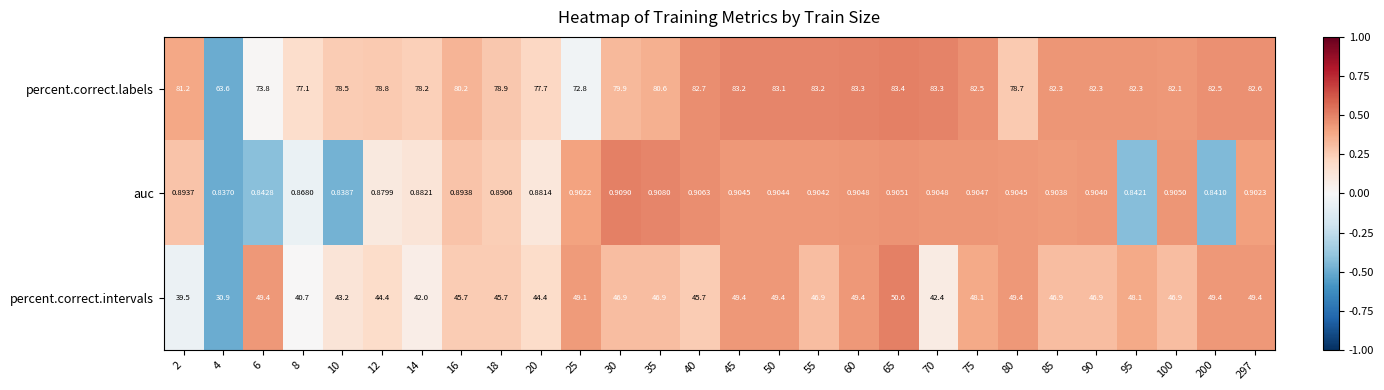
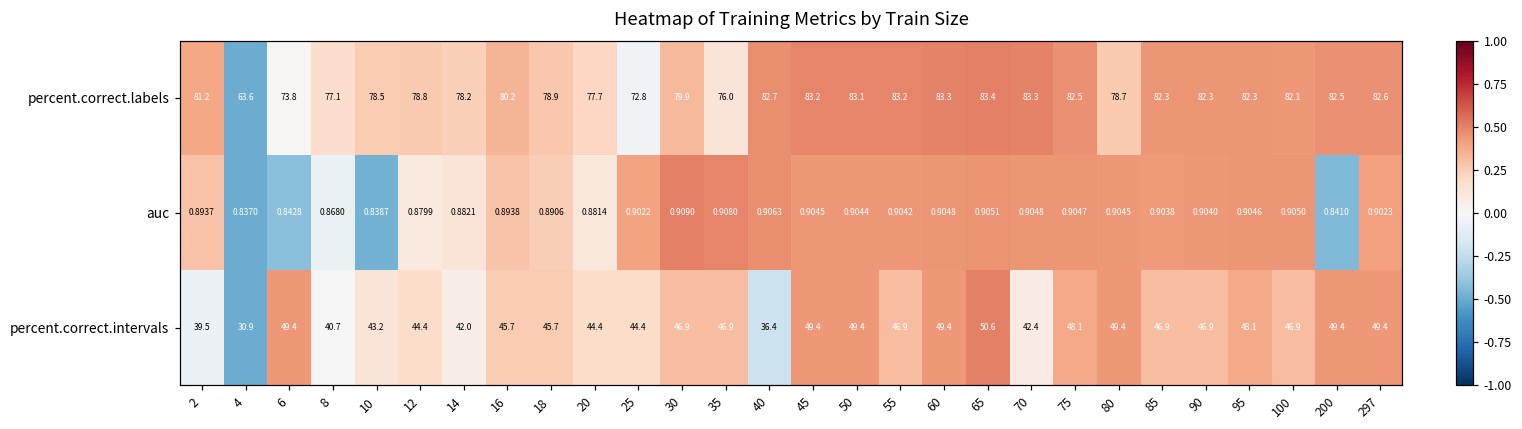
percent.correct.labels, 35: 80.6 -> 76.0
auc, 95: 0.8421 -> 0.9046
percent.correct.intervals, 25: 49.1 -> 44.4
percent.correct.intervals, 40: 45.7 -> 36.4
